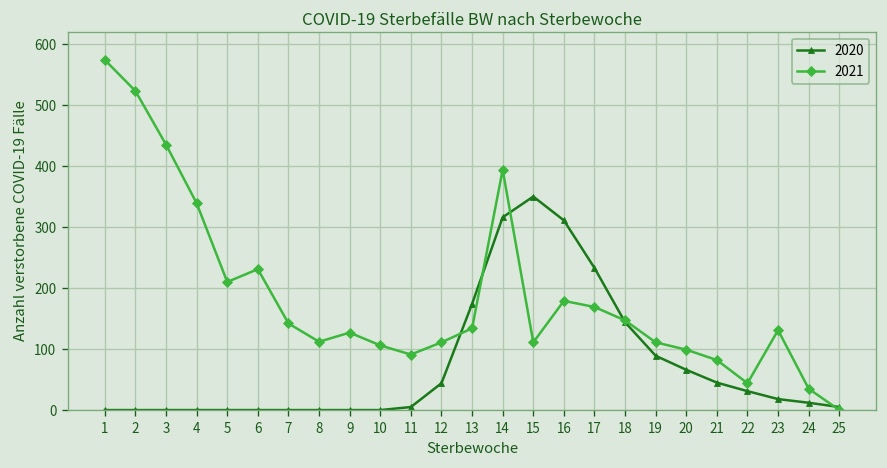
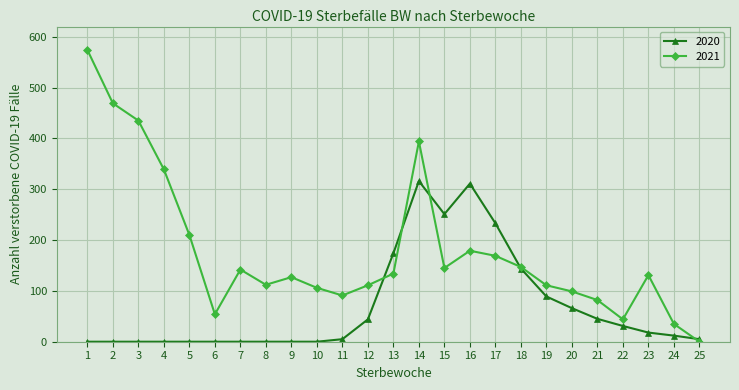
2021, 2: 520 -> 470
2021, 6: 230 -> 50
2020, 15: 350 -> 250
2021, 15: 110 -> 150
